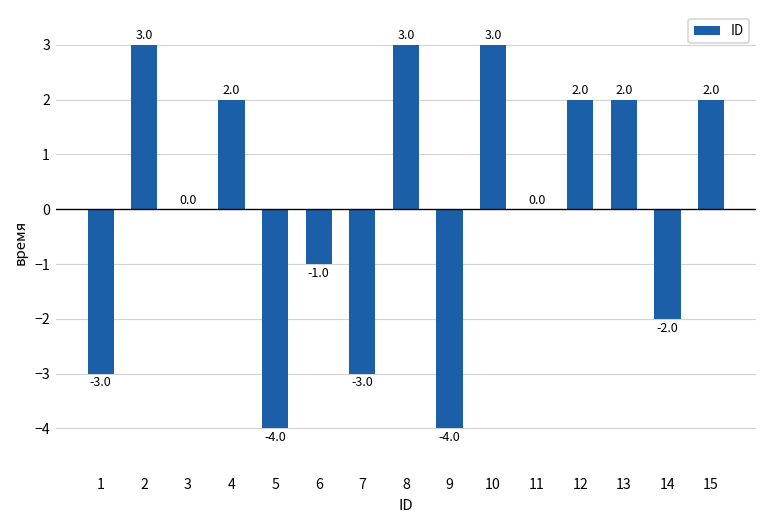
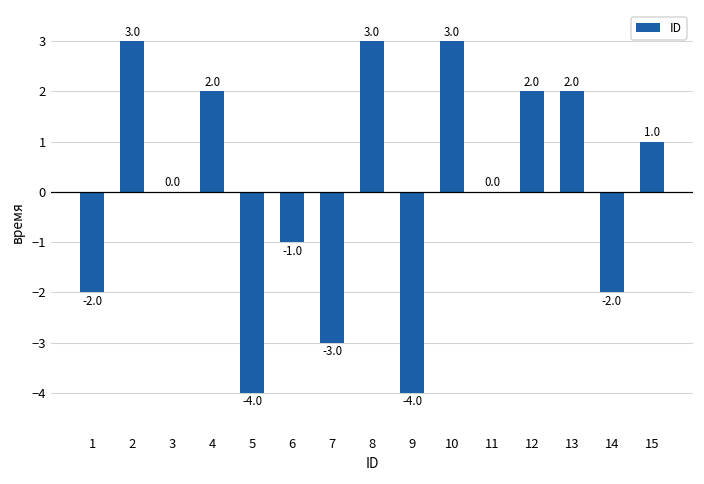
1: -3.0 -> -2.0
15: 2.0 -> 1.0
